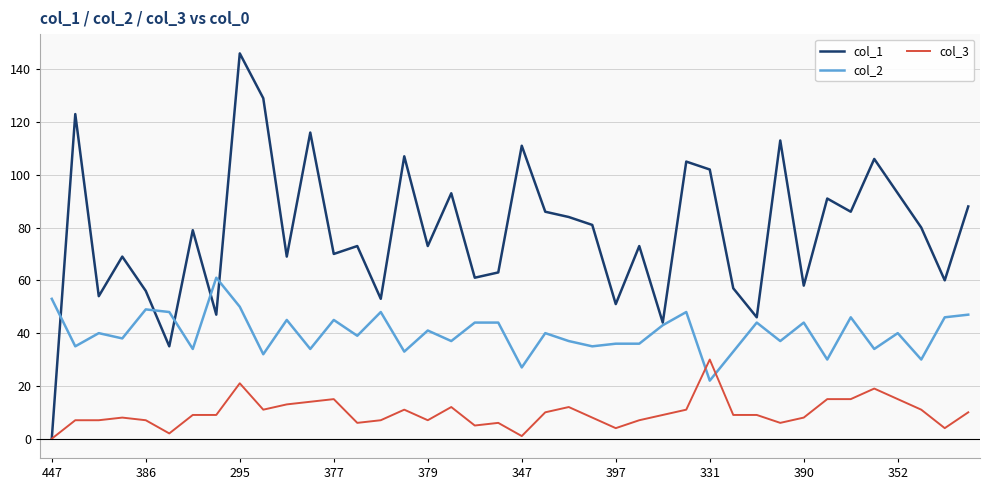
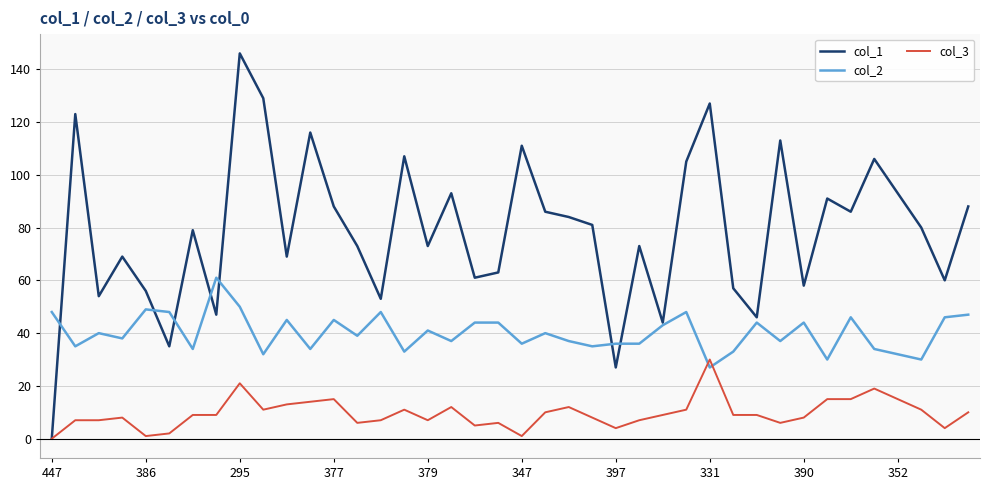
col_2, 447: 53 -> 48
col_3, 386: 7 -> 1
col_1, 377: 70 -> 88
col_2, 347: 27 -> 36
col_1, 397: 51 -> 27
col_1, 331: 102 -> 127
col_2, 331: 22 -> 27
col_2, 352: 40 -> 32
